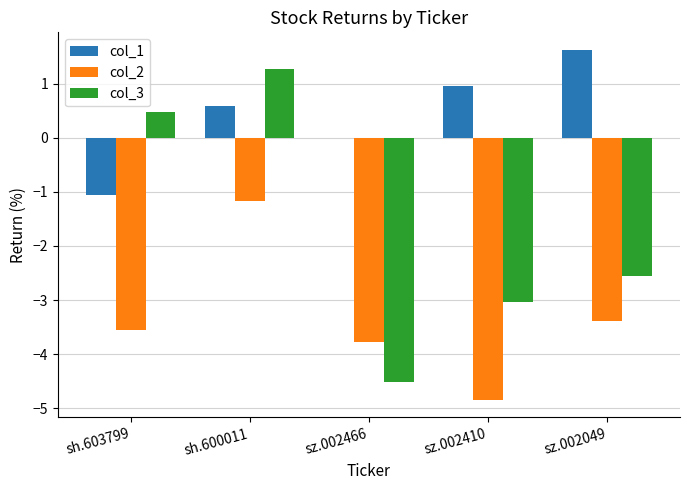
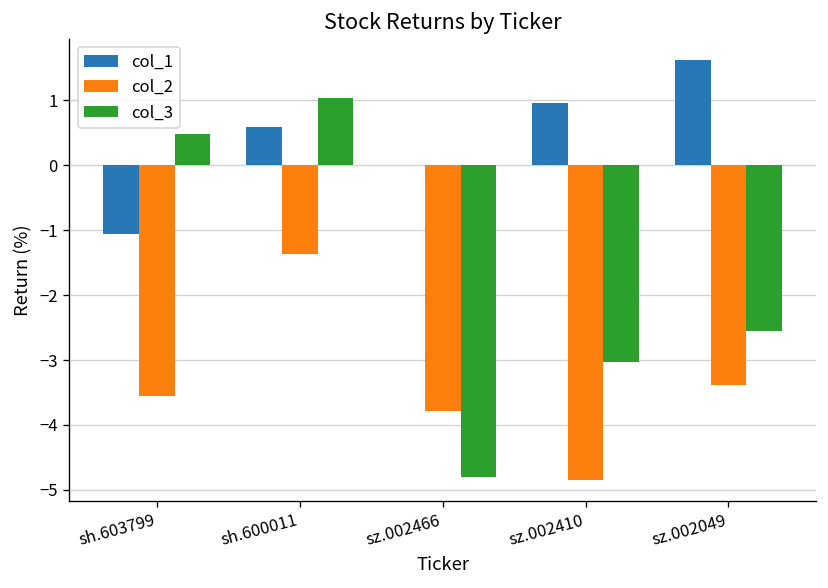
col_2, sh.600011: -1.2 -> -1.4
col_3, sh.600011: 1.3 -> 1.0
col_3, sz.002466: -4.5 -> -4.8
